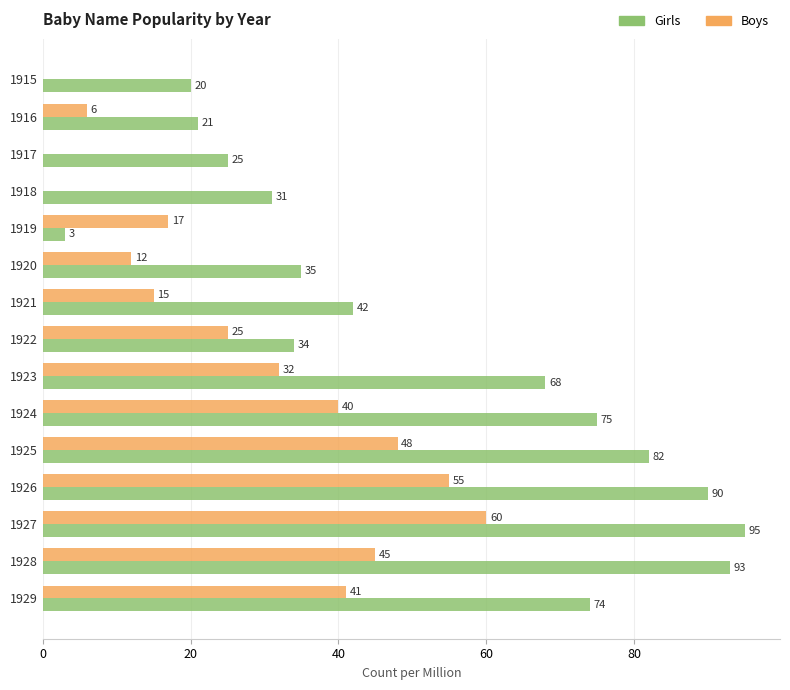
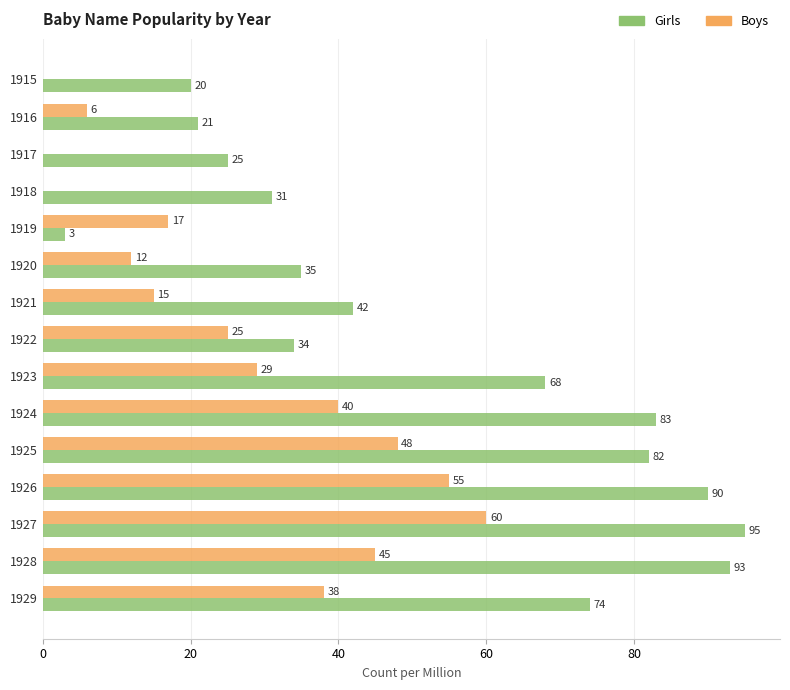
Boys, 1923: 32 -> 29
Girls, 1924: 75 -> 83
Boys, 1929: 41 -> 38
